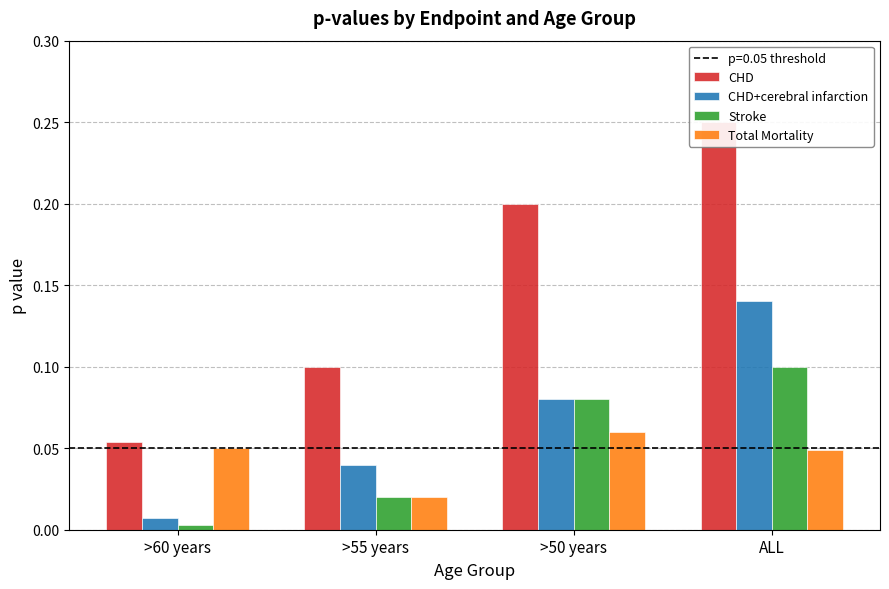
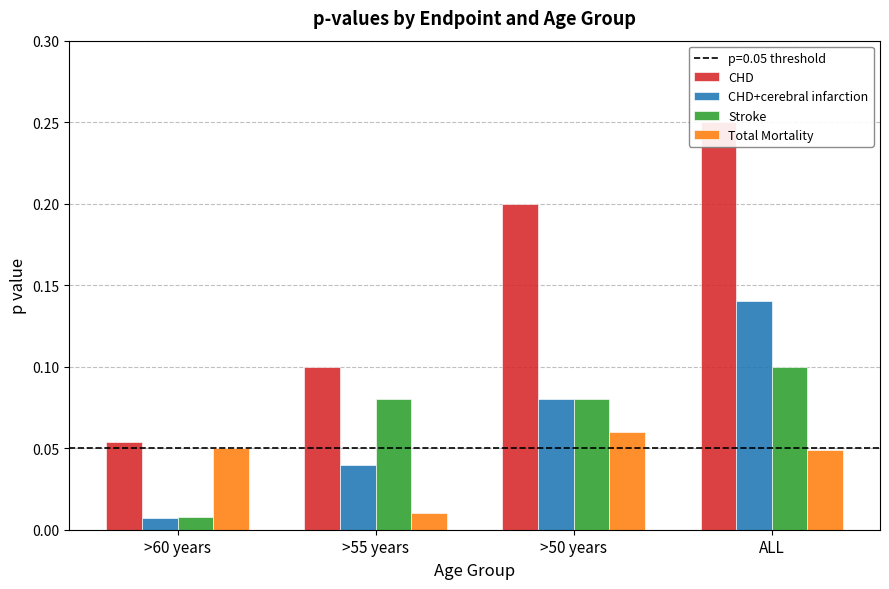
Stroke, >60 years: 0.003 -> 0.008
Stroke, >55 years: 0.02 -> 0.08
Total Mortality, >55 years: 0.02 -> 0.01
